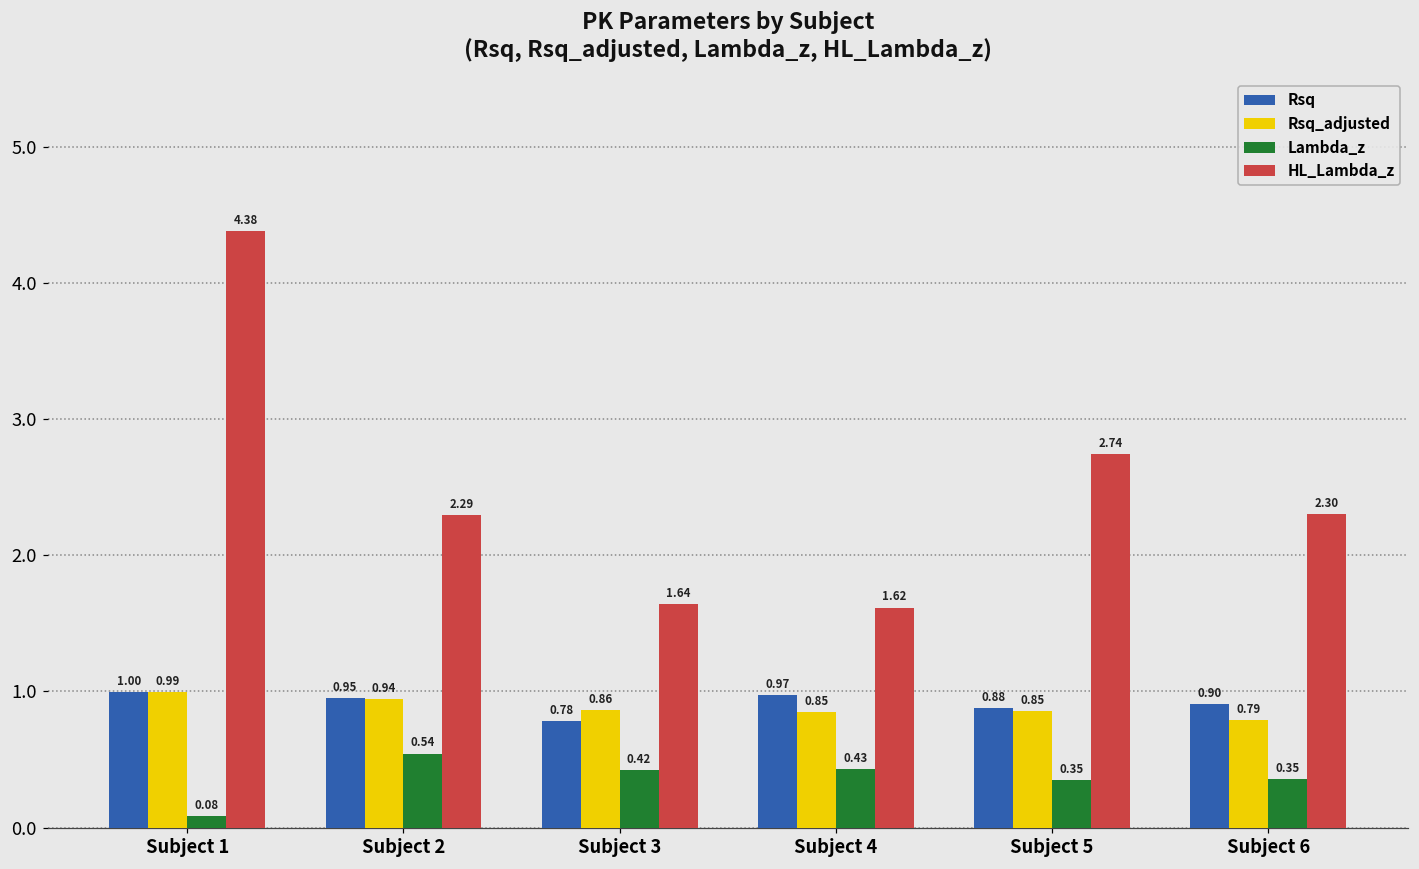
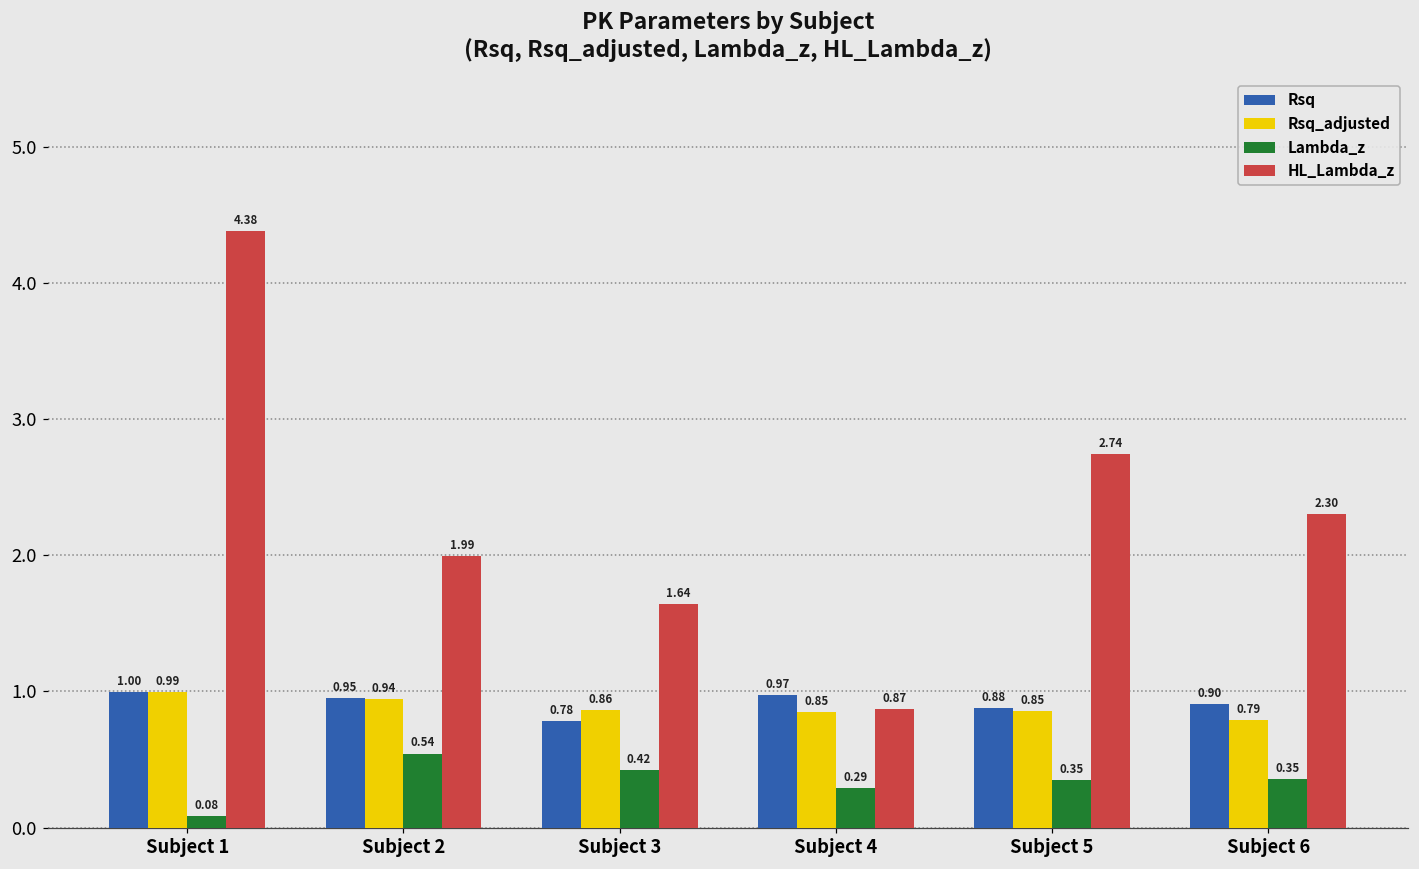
HL_Lambda_z, Subject 2: 2.29 -> 1.99
Lambda_z, Subject 4: 0.43 -> 0.29
HL_Lambda_z, Subject 4: 1.62 -> 0.87
